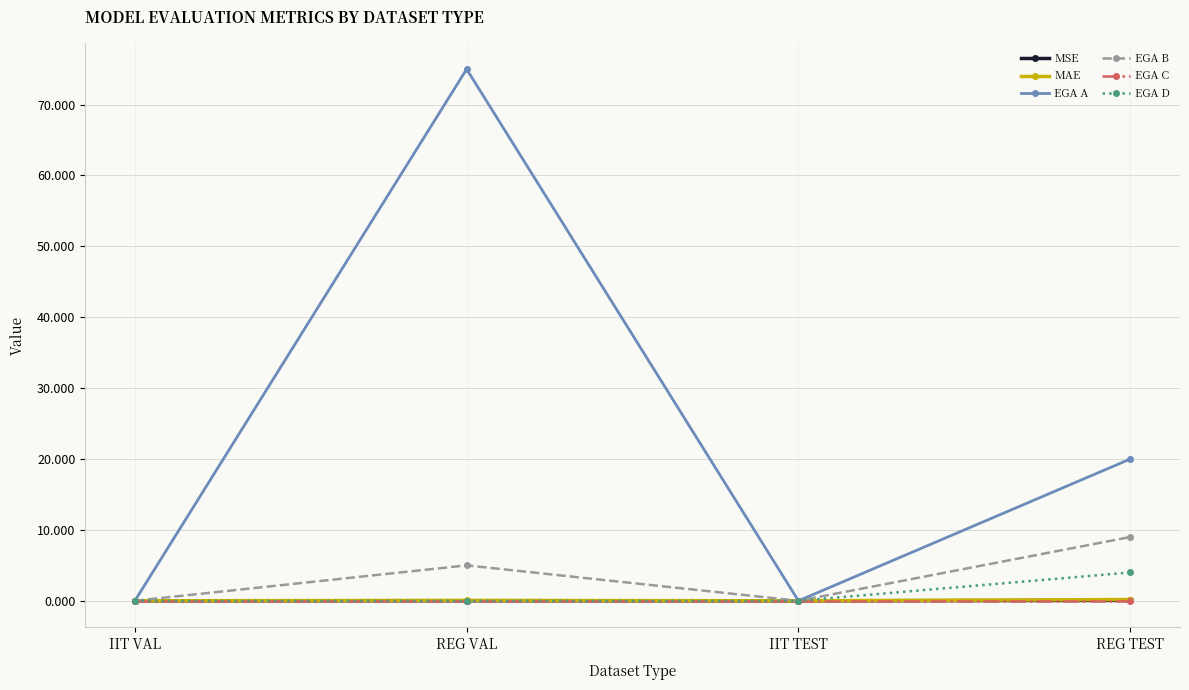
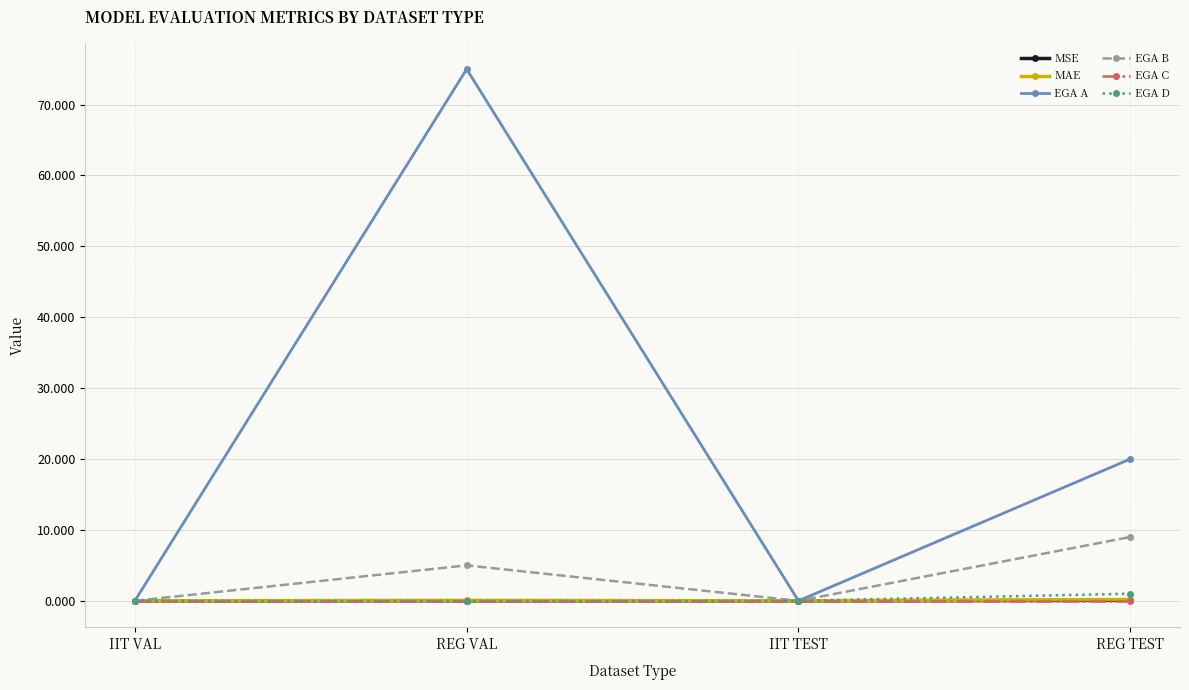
EGA D, REG TEST: 4 -> 1
